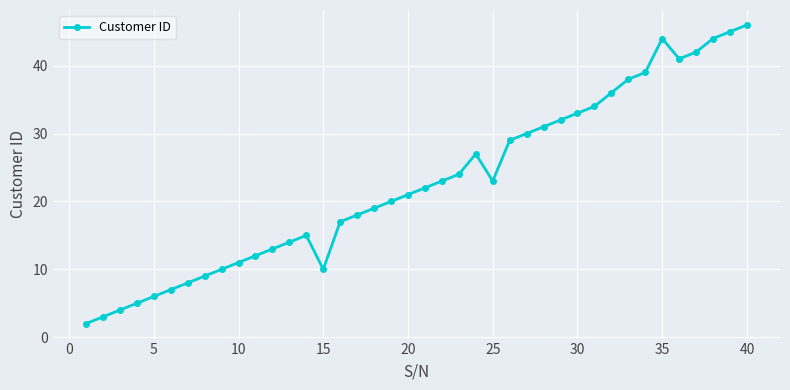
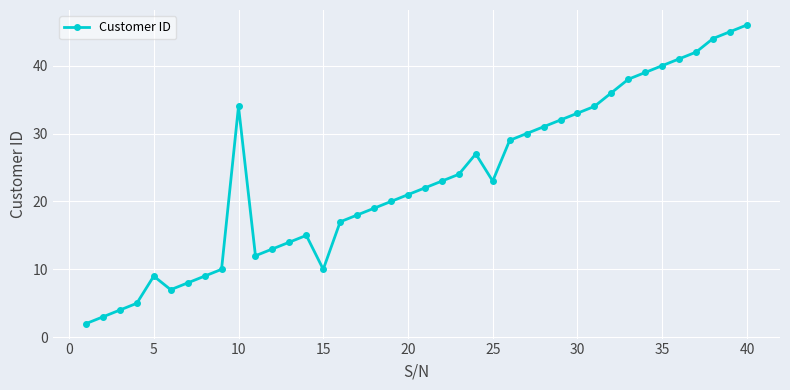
5: 6 -> 9
10: 11 -> 34
35: 44 -> 40
